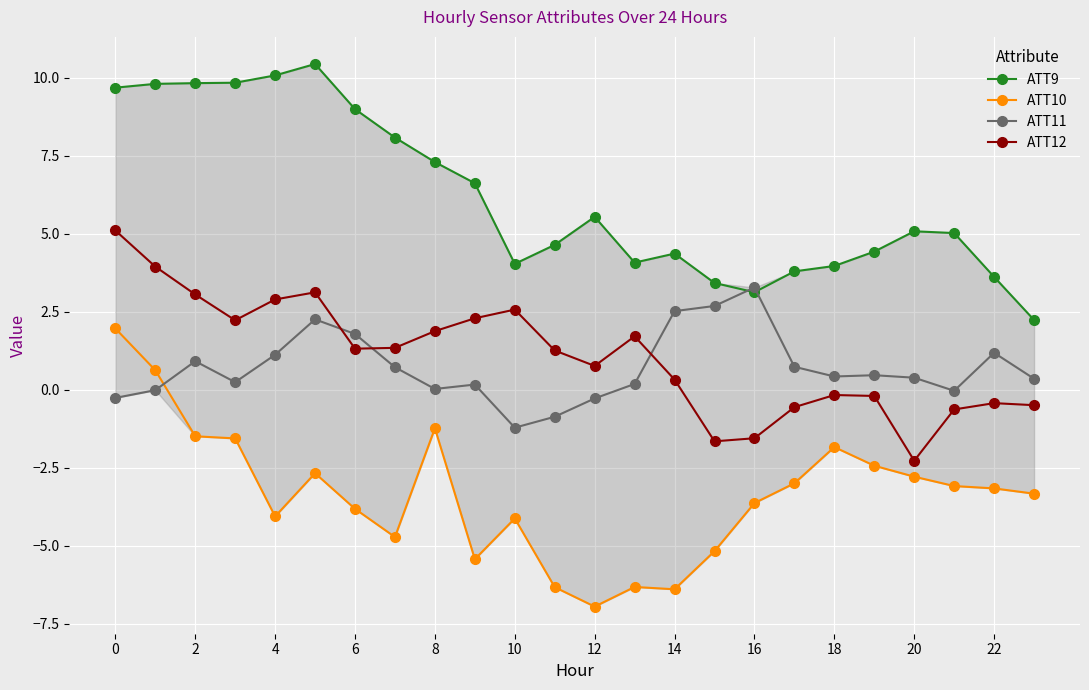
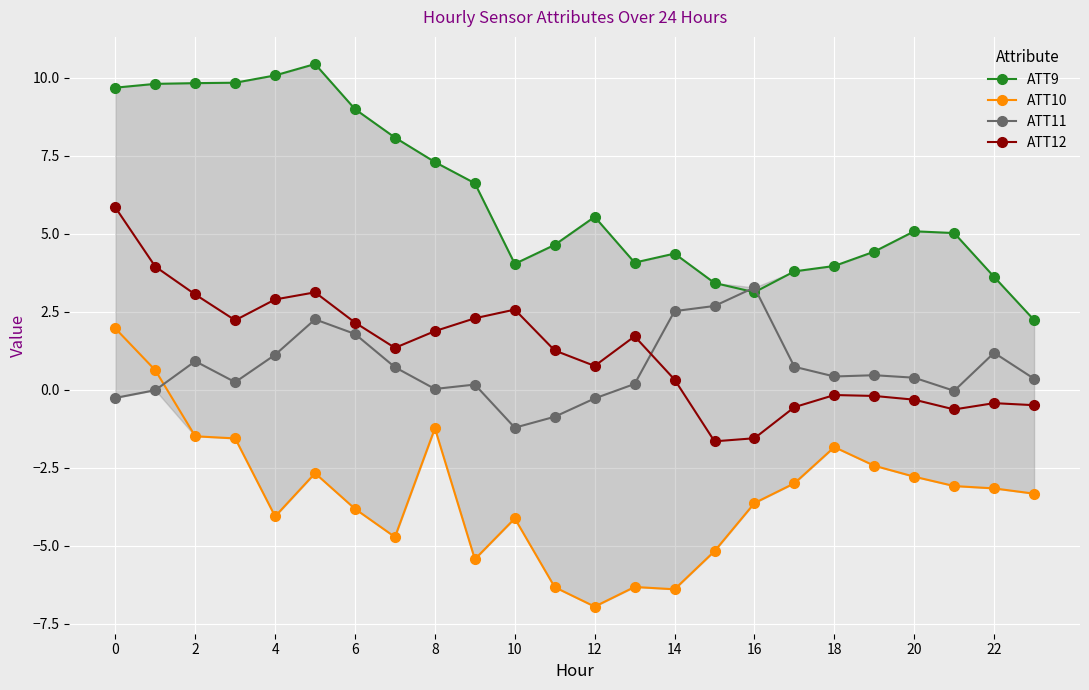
ATT12, 0: 5.1 -> 5.8
ATT12, 6: 1.3 -> 2.2
ATT12, 20: -2.3 -> -0.3
